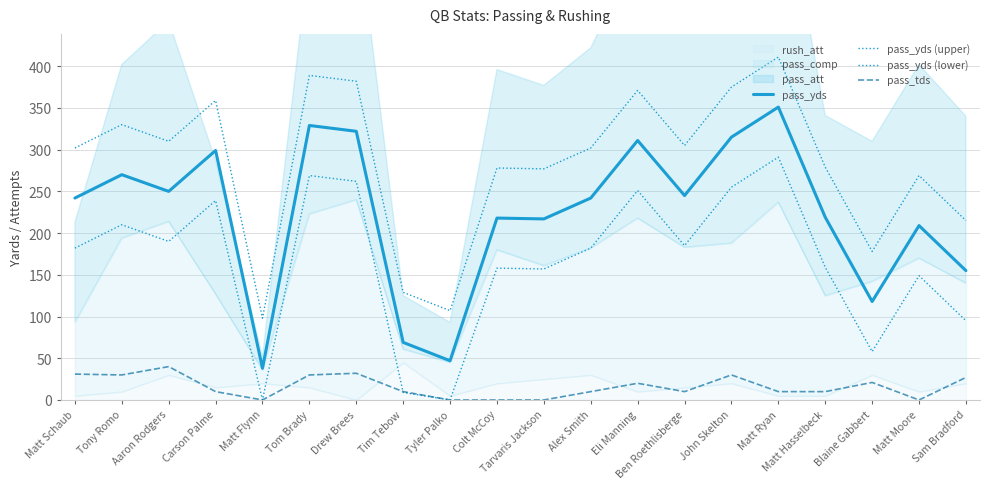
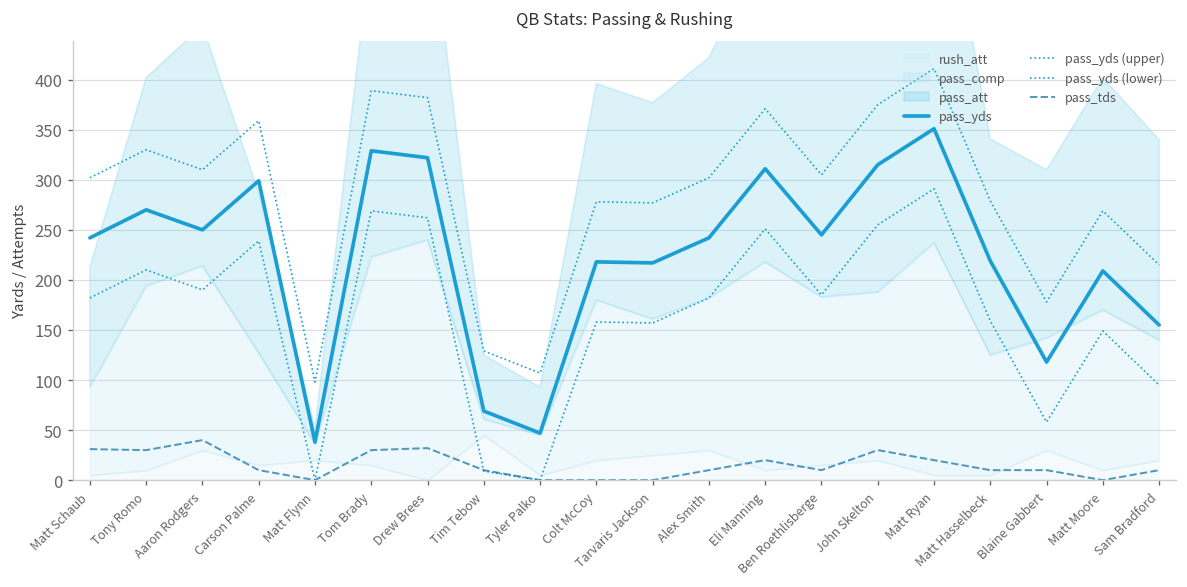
pass_tds, Matt Ryan: 10 -> 20
pass_tds, Blaine Gabbert: 20 -> 10
pass_tds, Sam Bradford: 30 -> 10
